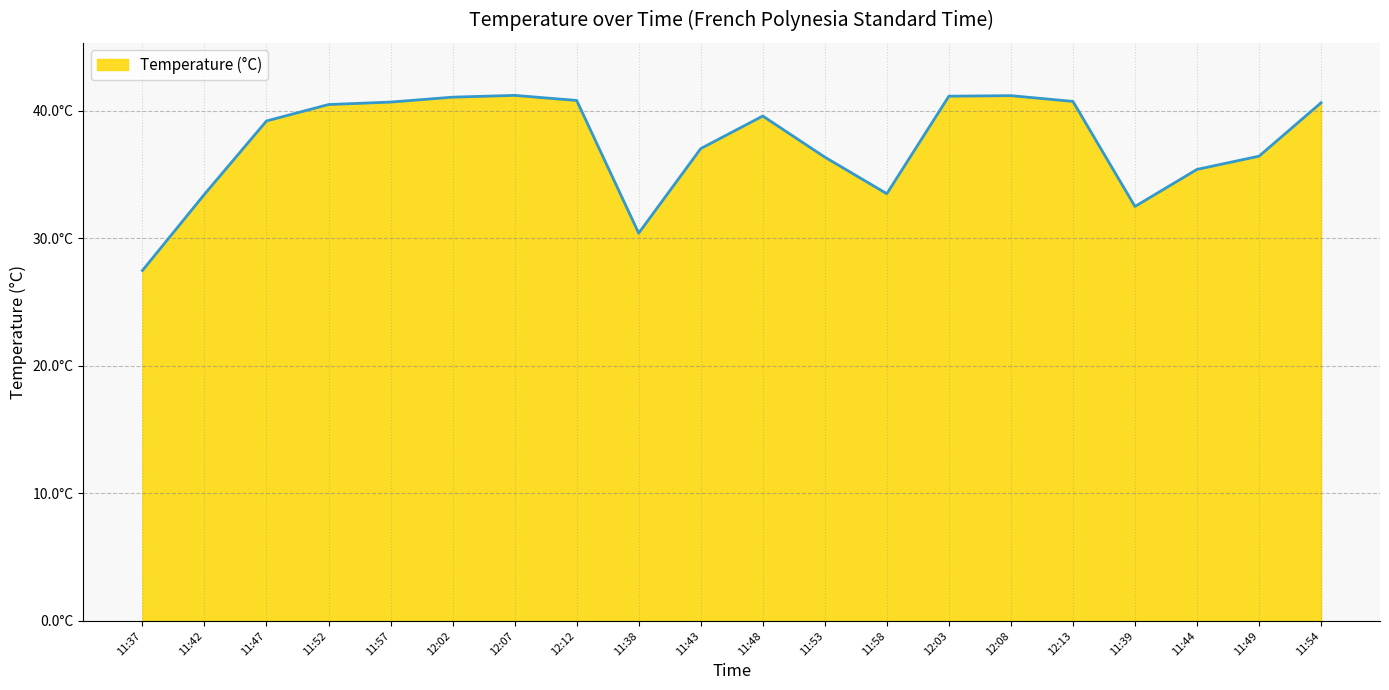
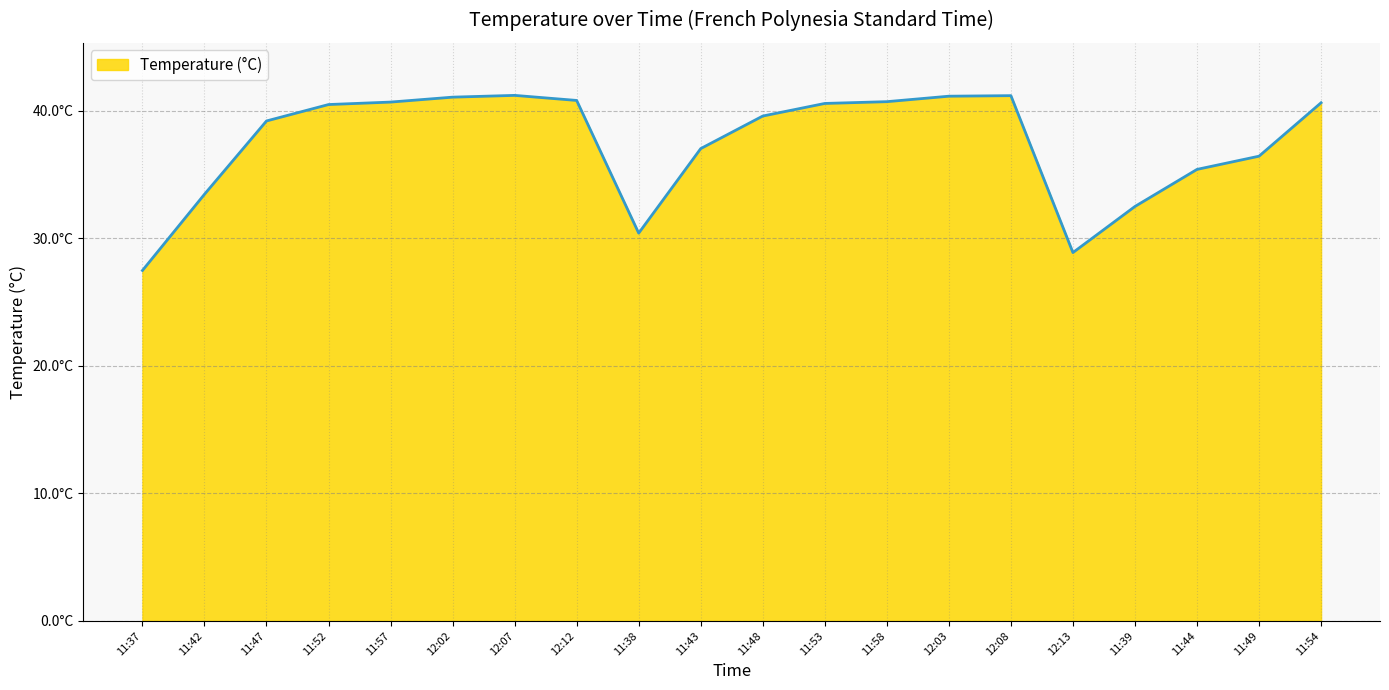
11:53: 36.4°C -> 40.6°C
11:58: 33.5°C -> 40.7°C
12:13: 40.7°C -> 28.9°C
